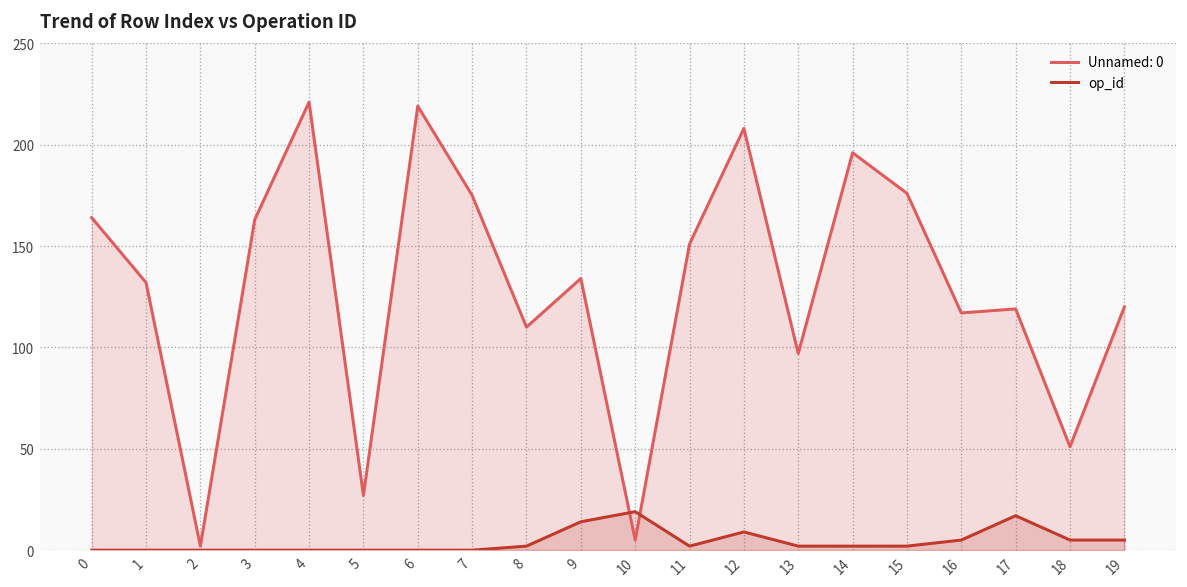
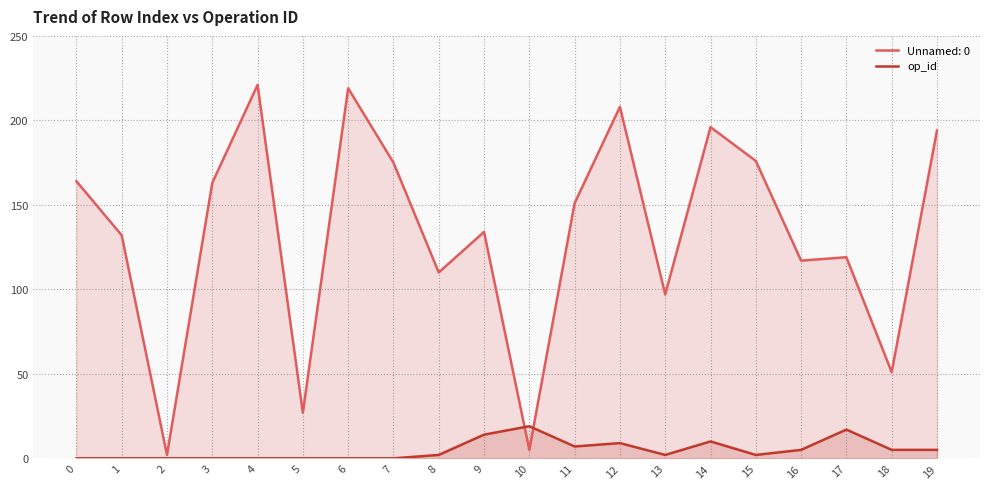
op_id, 11: 2 -> 7
op_id, 14: 2 -> 10
Unnamed: 0, 19: 120 -> 194
